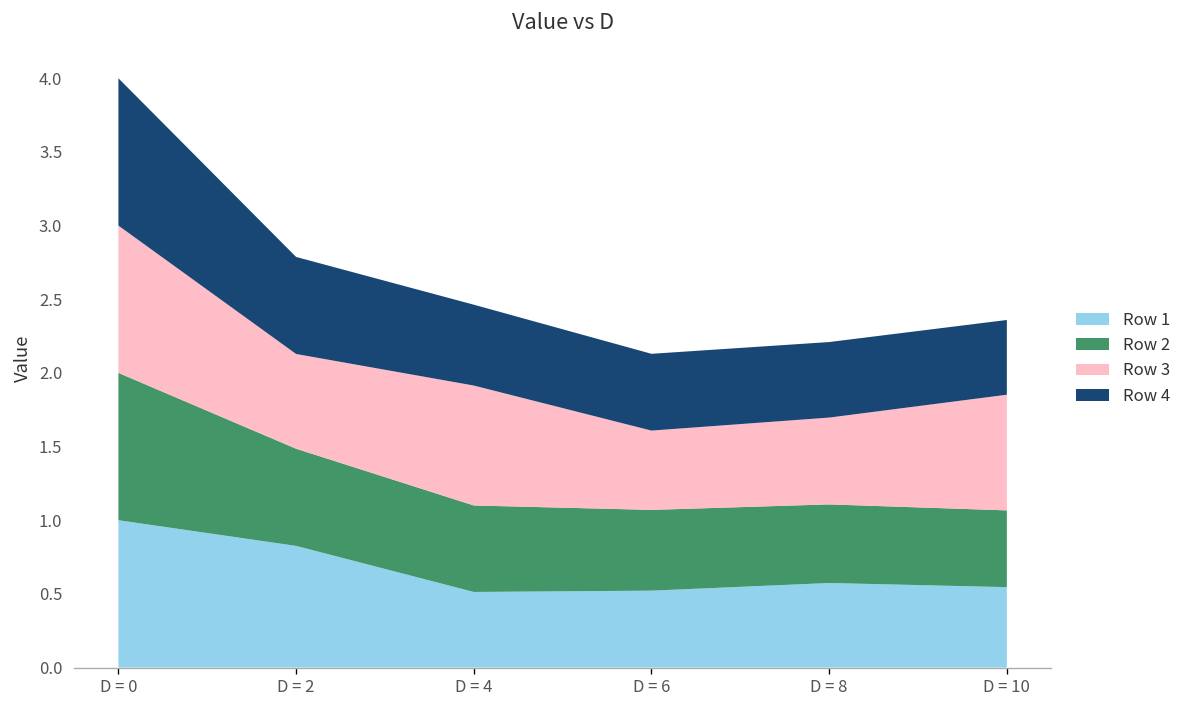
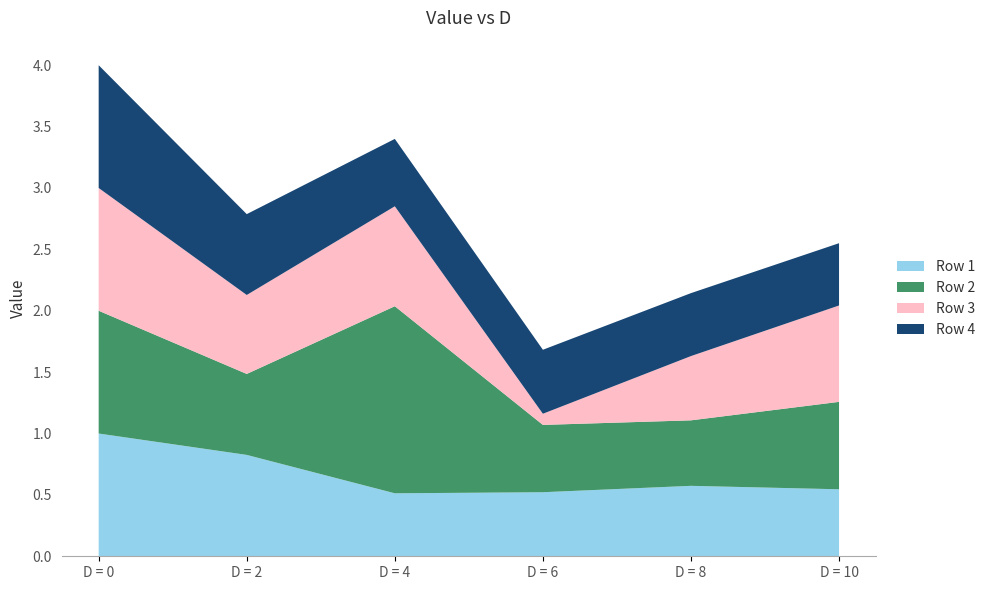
Row 2, D = 4: 0.59 -> 1.52
Row 3, D = 6: 0.54 -> 0.09
Row 3, D = 8: 0.59 -> 0.52
Row 2, D = 10: 0.52 -> 0.71
